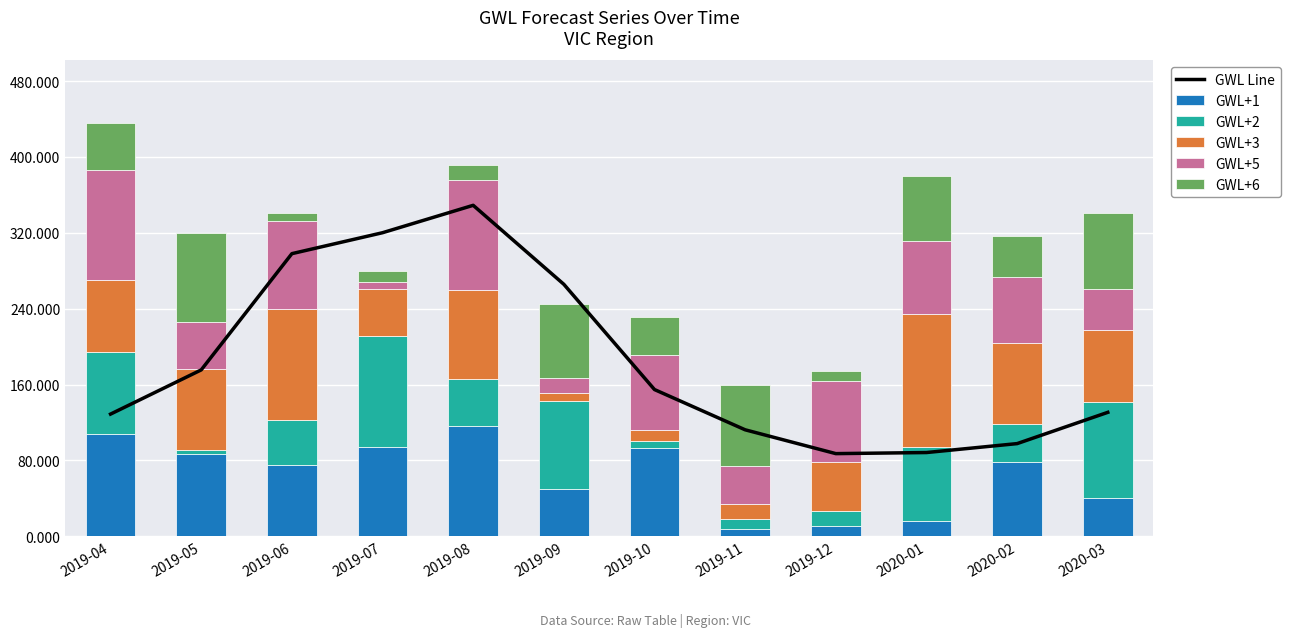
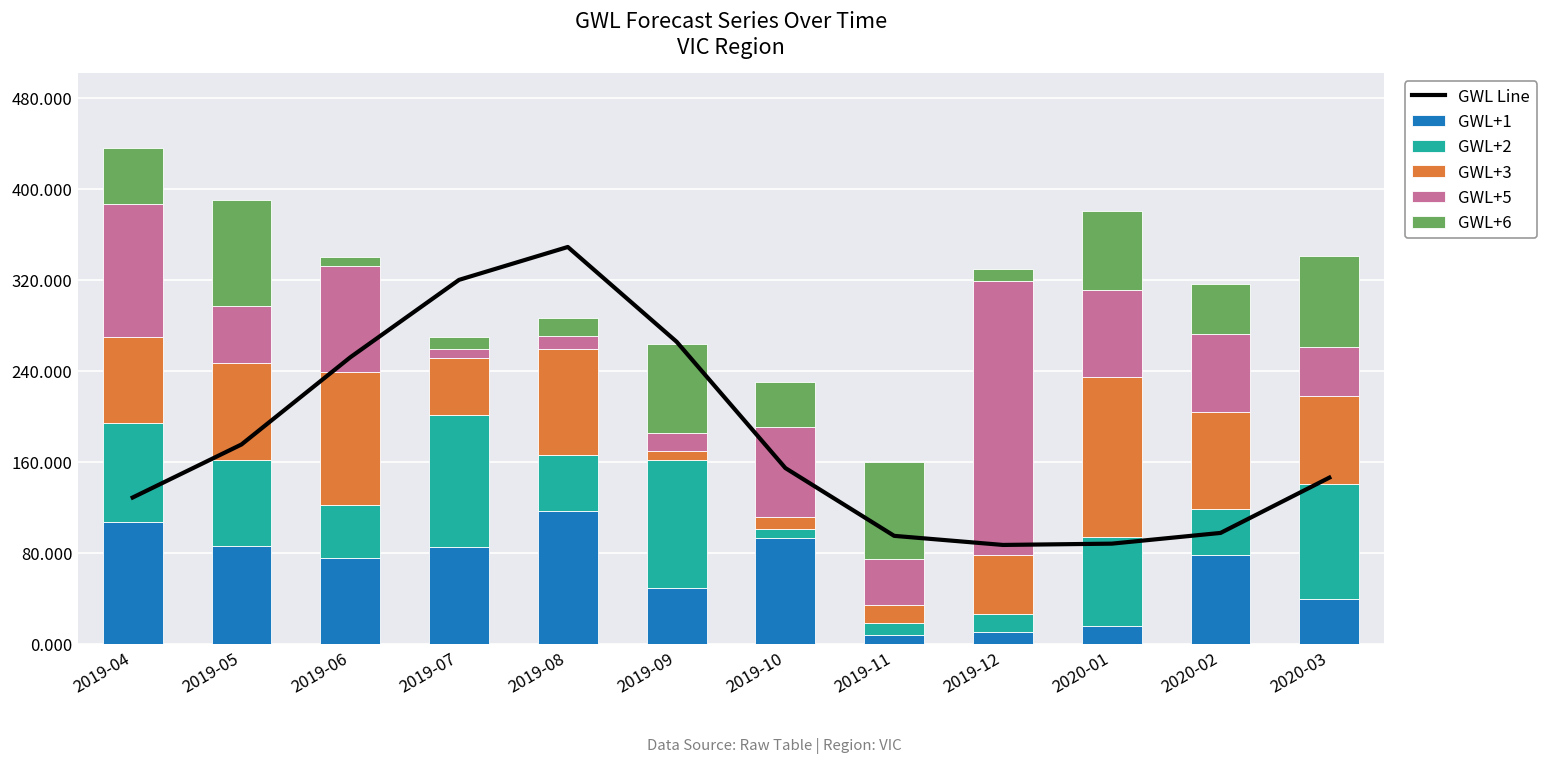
GWL+2, 2019-05: 0 -> 80
GWL Line, 2019-06: 300 -> 250
GWL+1, 2019-07: 95 -> 85
GWL+5, 2019-08: 120 -> 10
GWL+2, 2019-09: 90 -> 110
GWL Line, 2019-11: 110 -> 100
GWL+5, 2019-12: 90 -> 240
GWL Line, 2020-03: 130 -> 150
